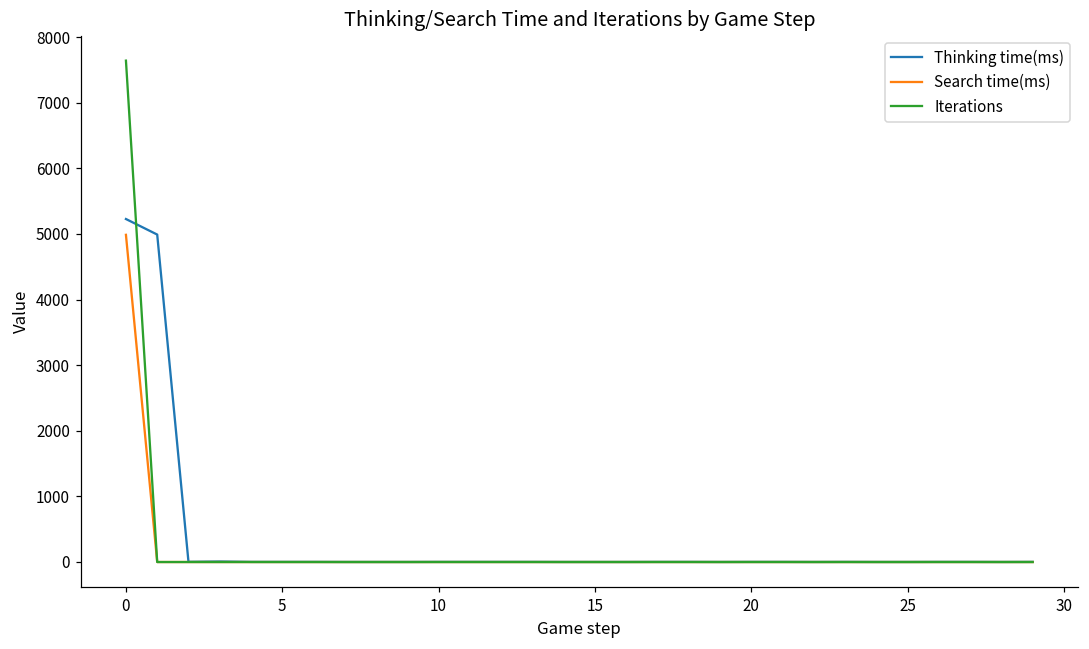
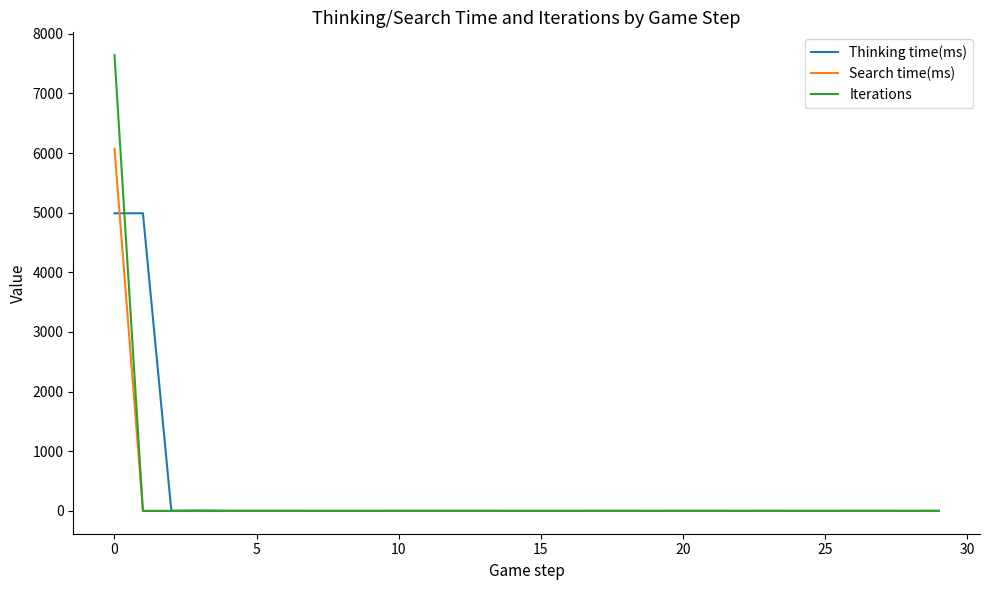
Thinking time(ms), 0: 5200 -> 5000
Search time(ms), 0: 5000 -> 6100
